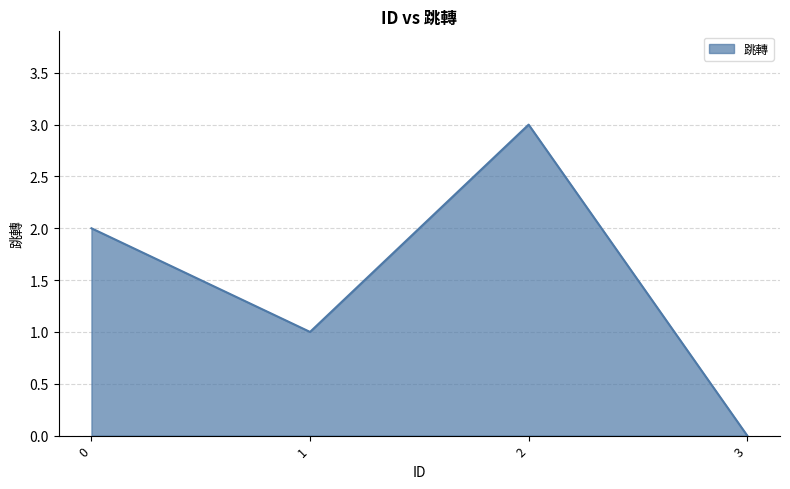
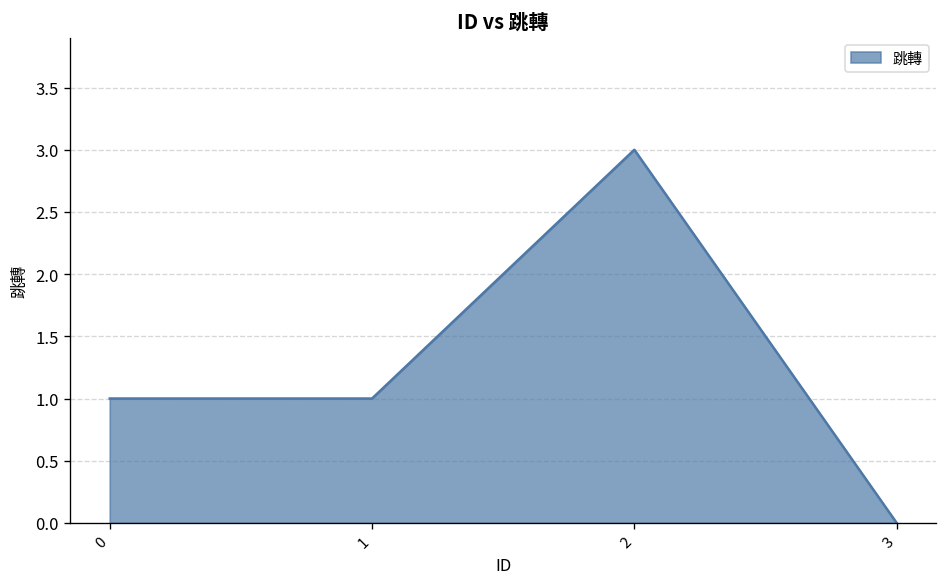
0: 2 -> 1
